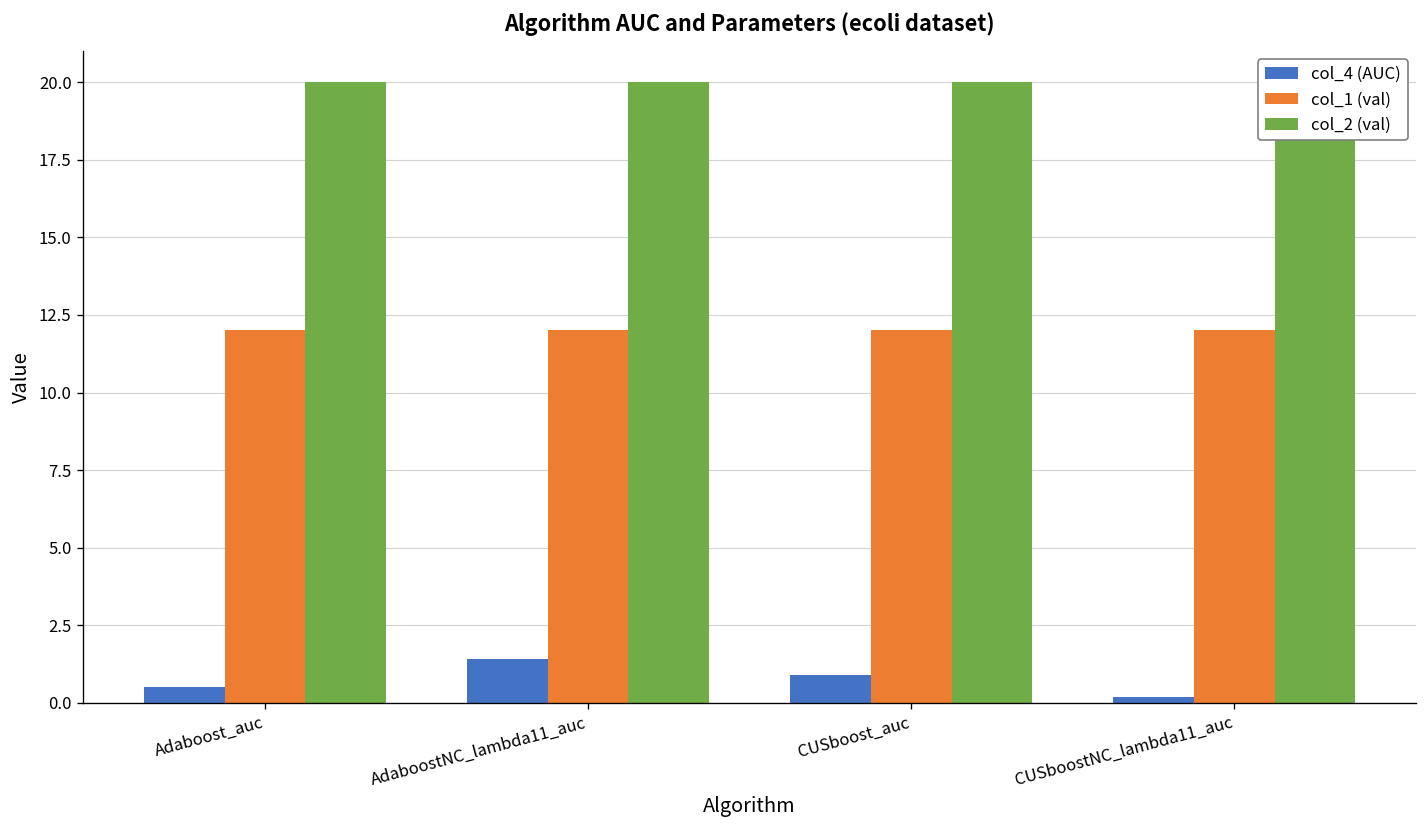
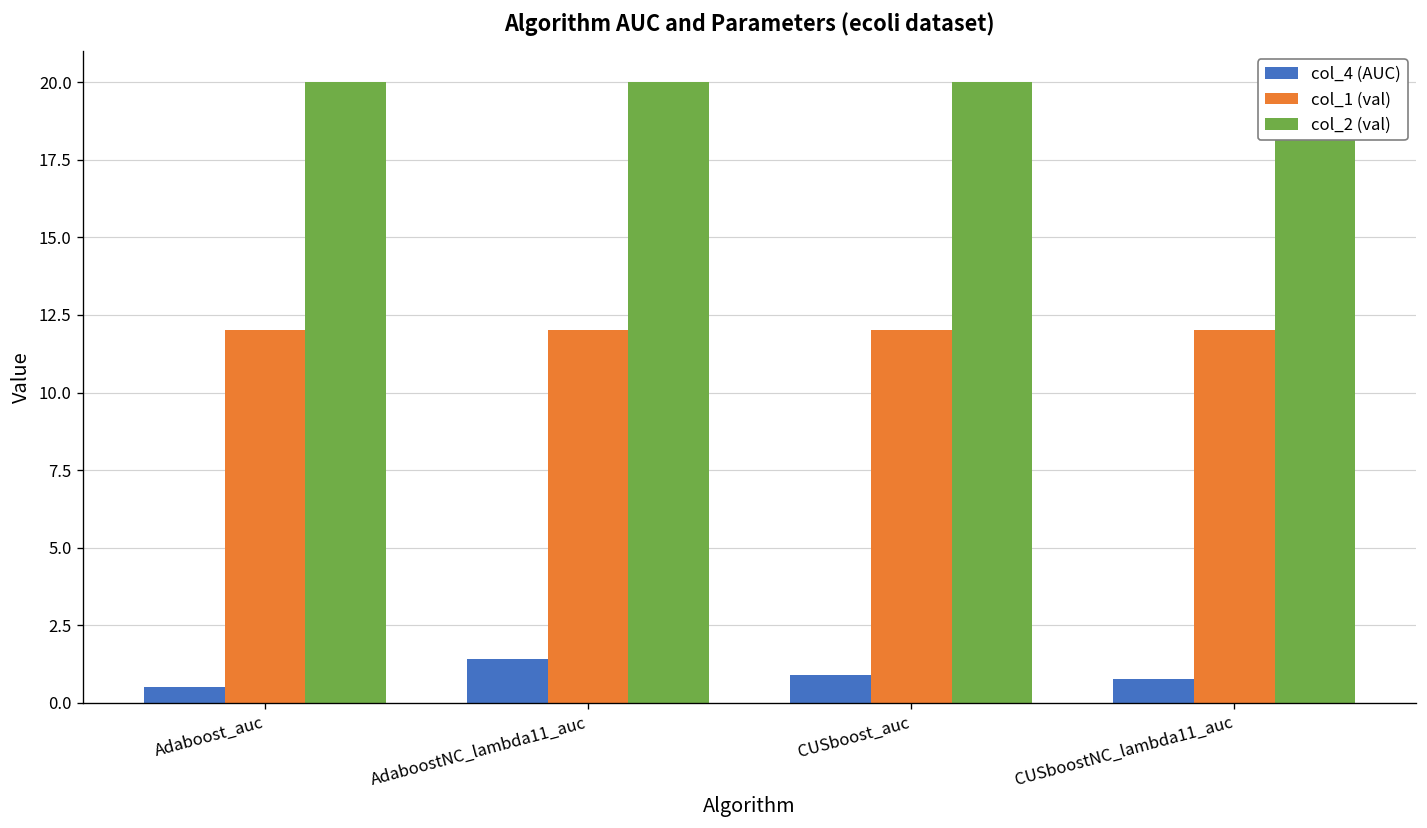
col_4 (AUC), CUSboostNC_lambda11_auc: 0.2 -> 0.8
